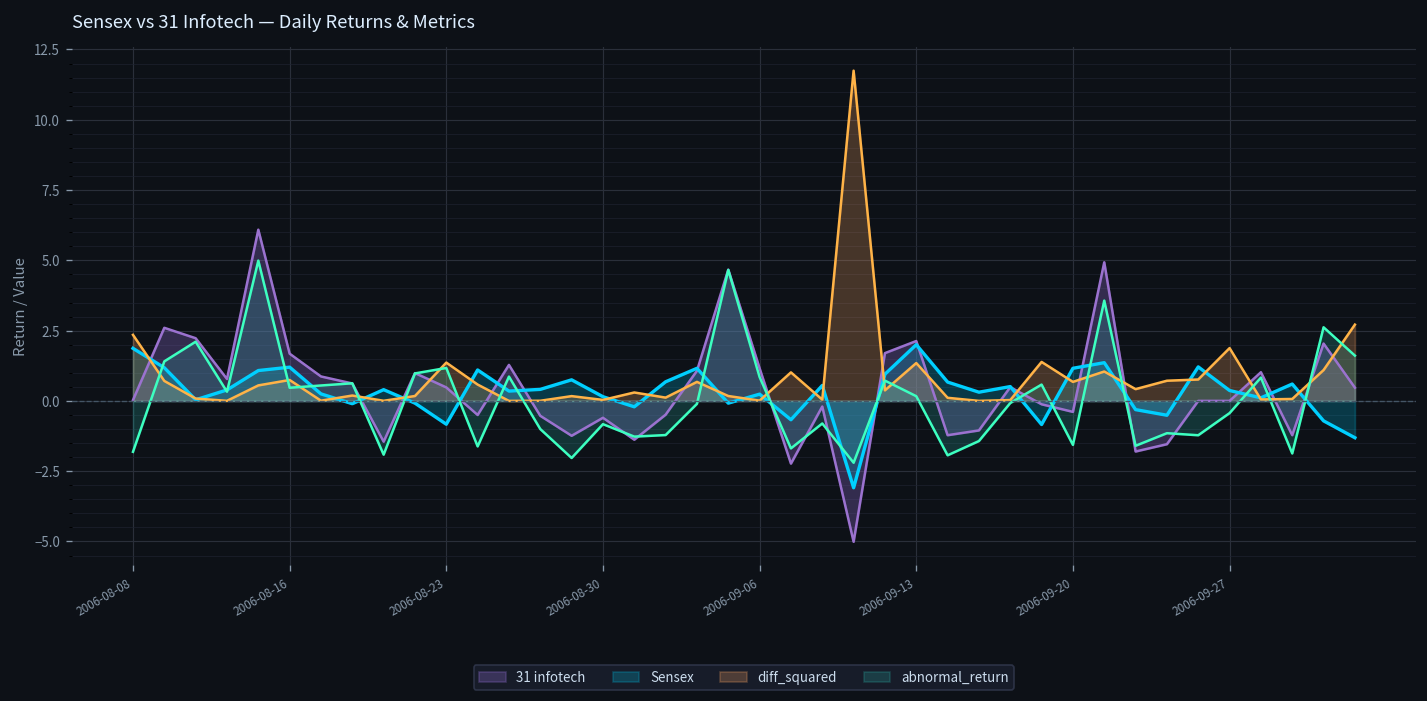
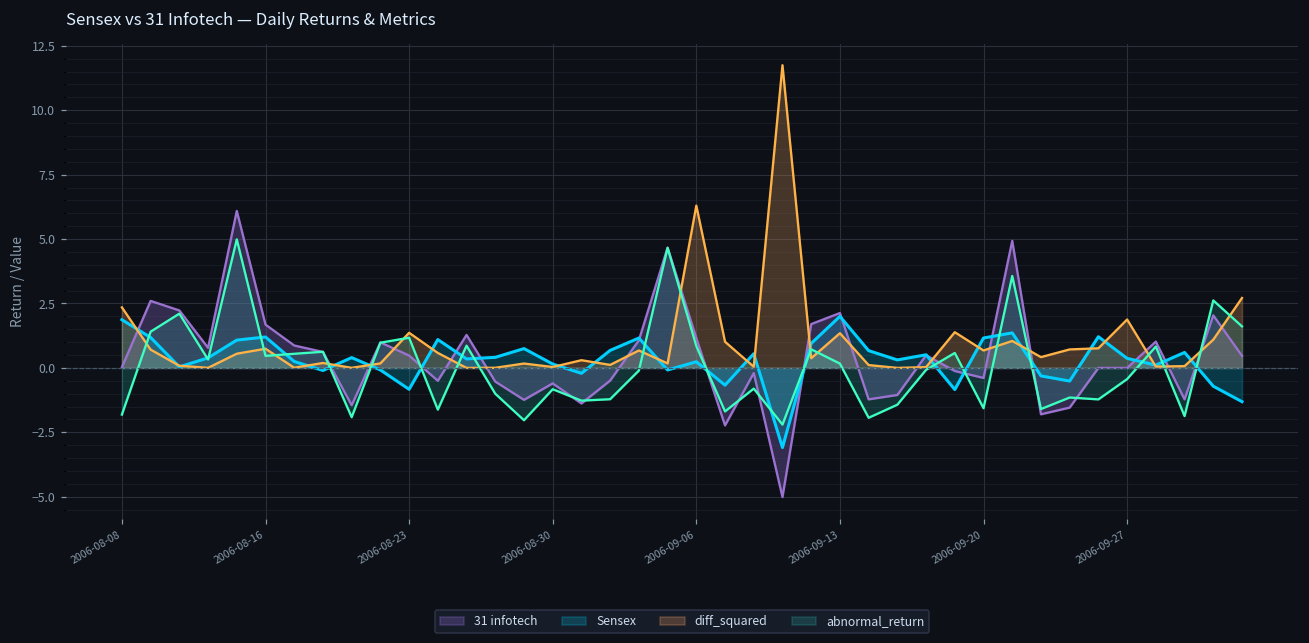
diff_squared, 2006-09-06: 0.0 -> 6.3
